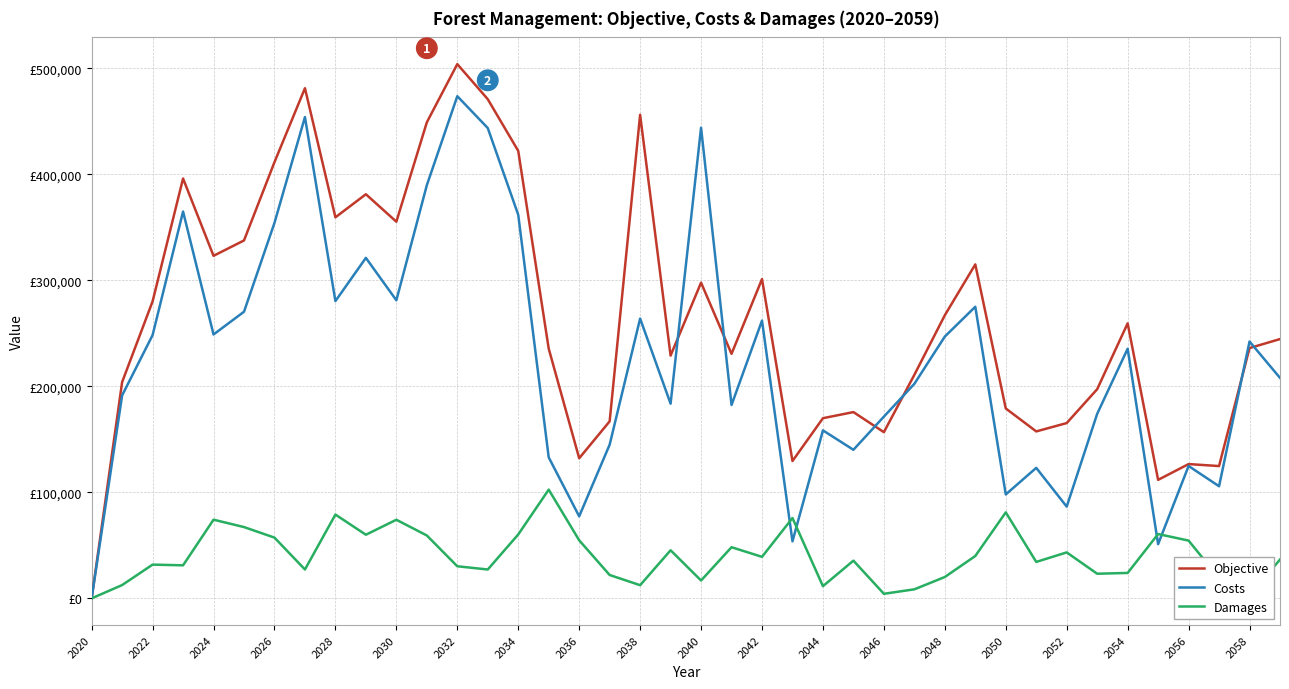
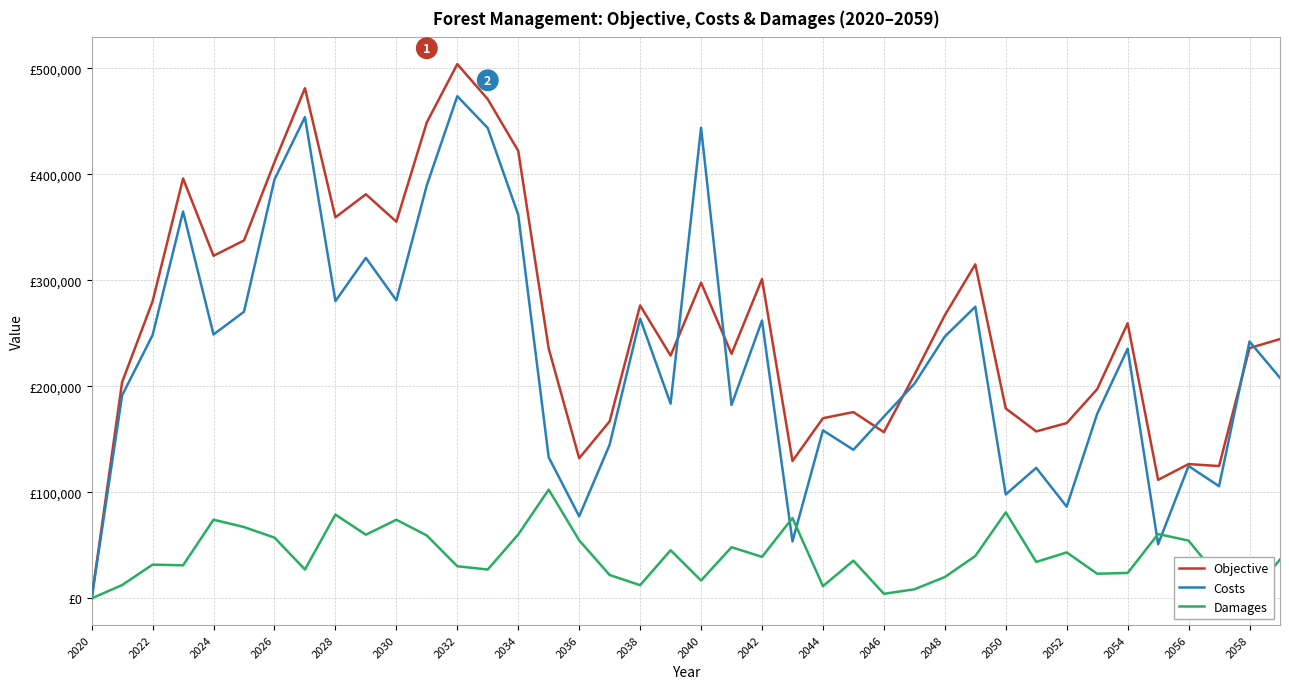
Costs, 2026: £354,000 -> £395,000
Objective, 2038: £456,000 -> £276,000
